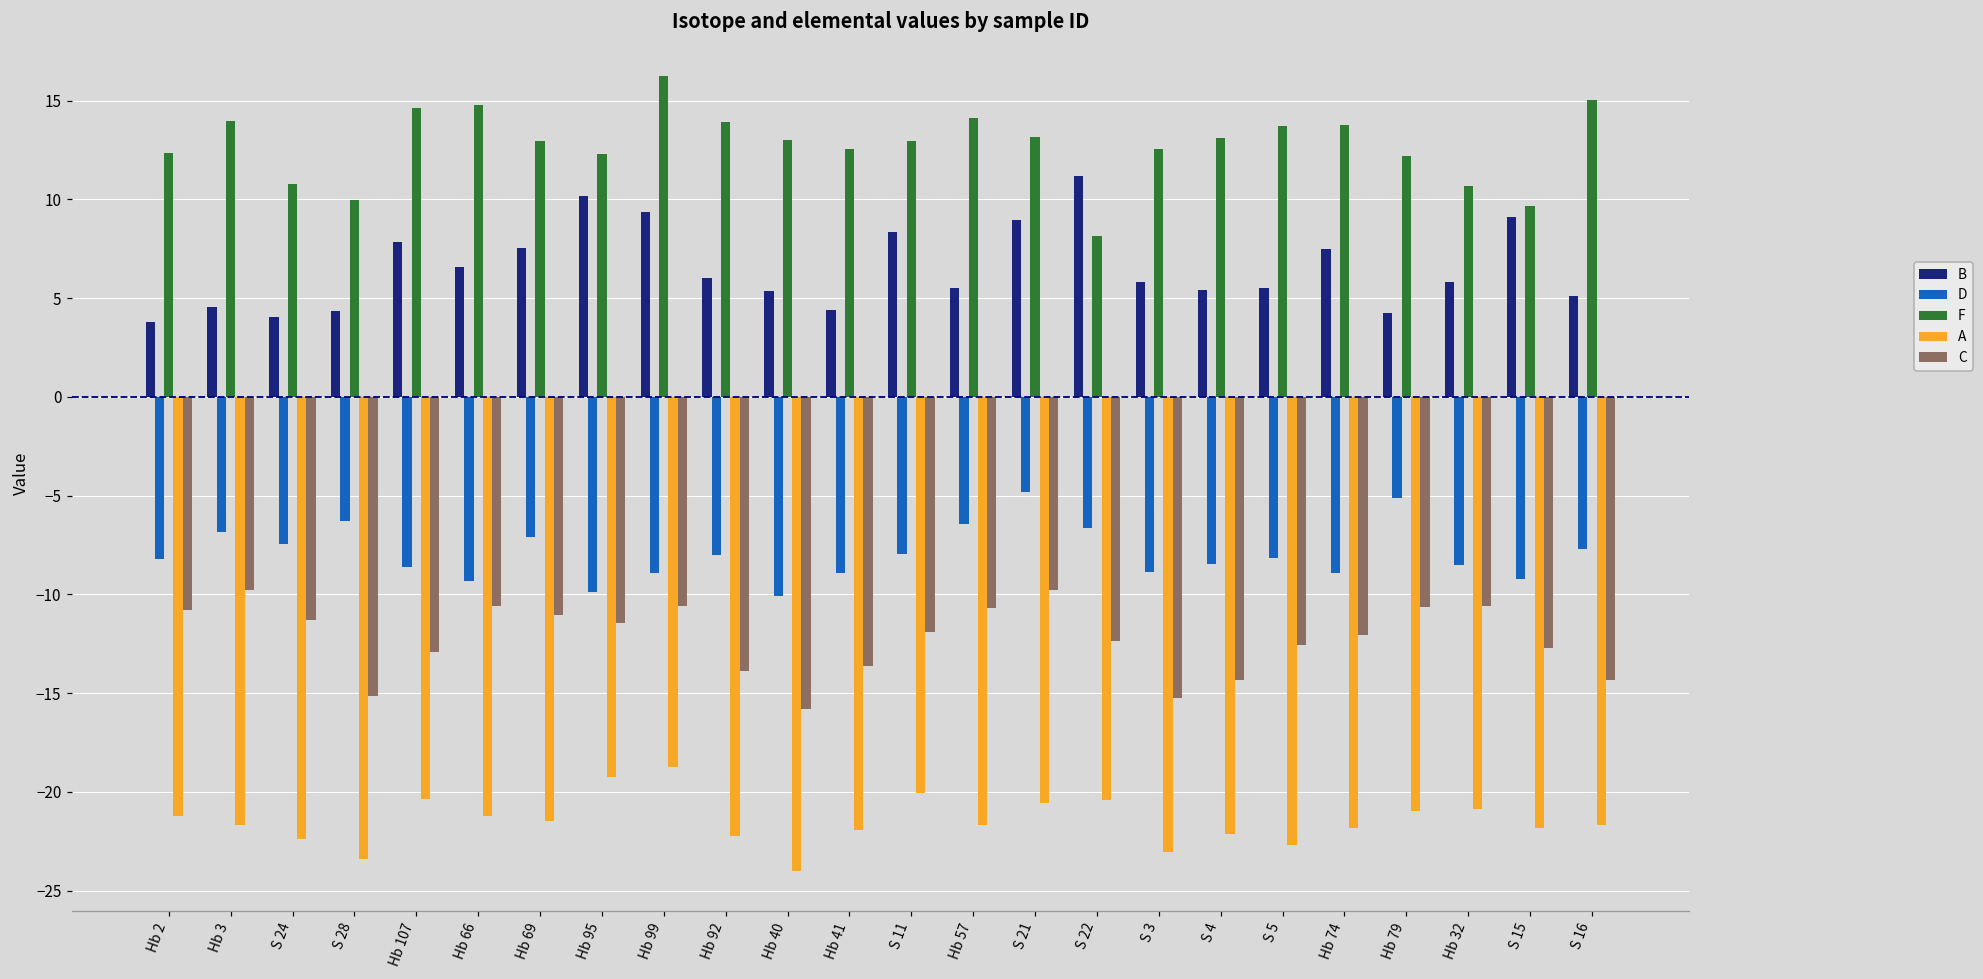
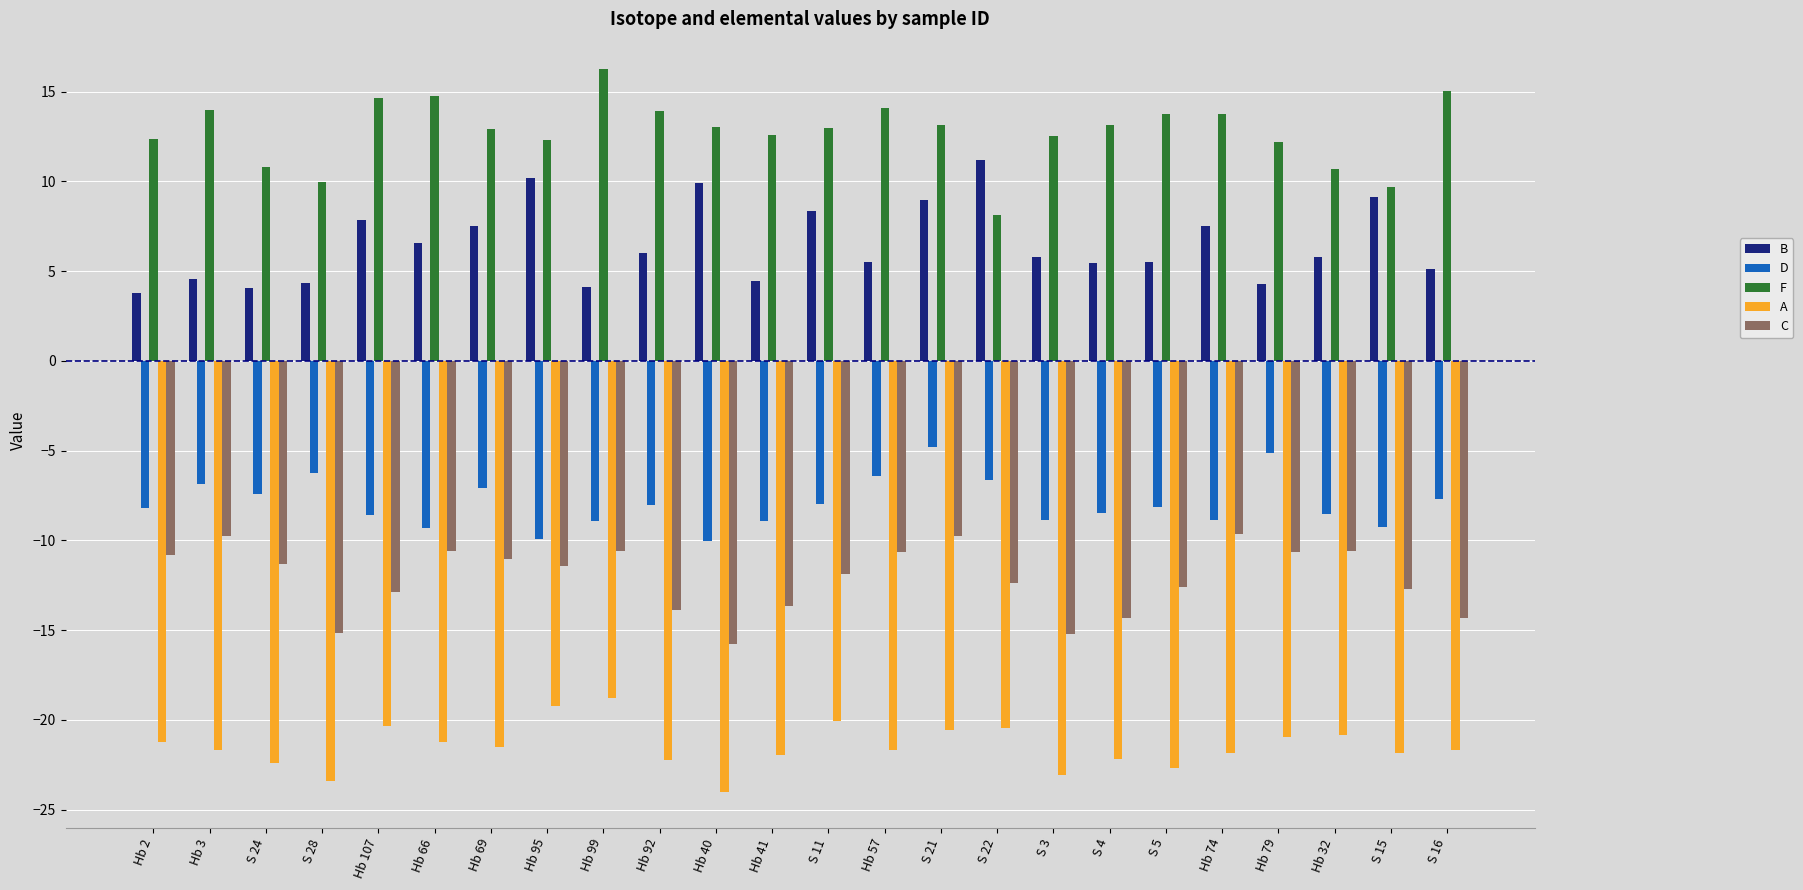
B, Hb 99: 9.4 -> 4.1
B, Hb 40: 5.4 -> 9.9
C, Hb 74: -12.1 -> -9.6
